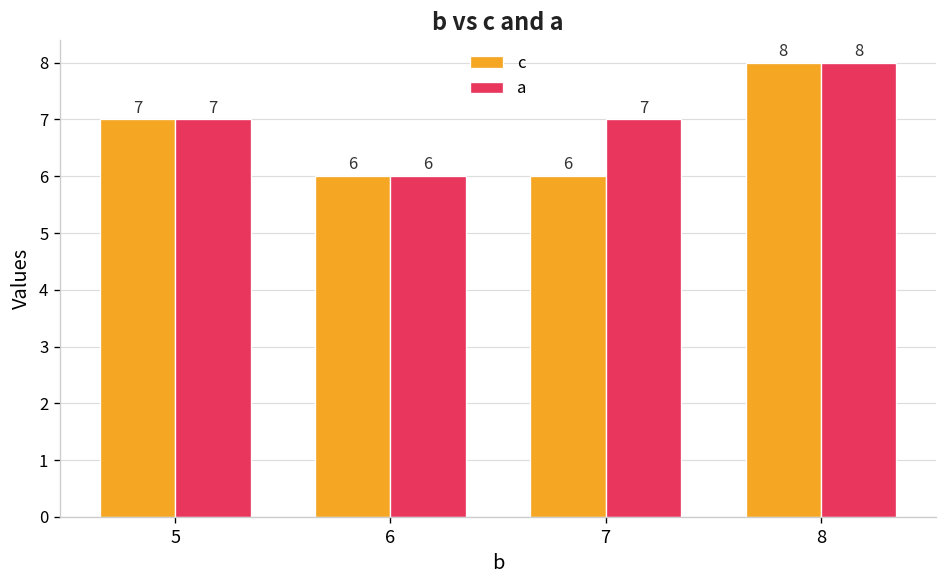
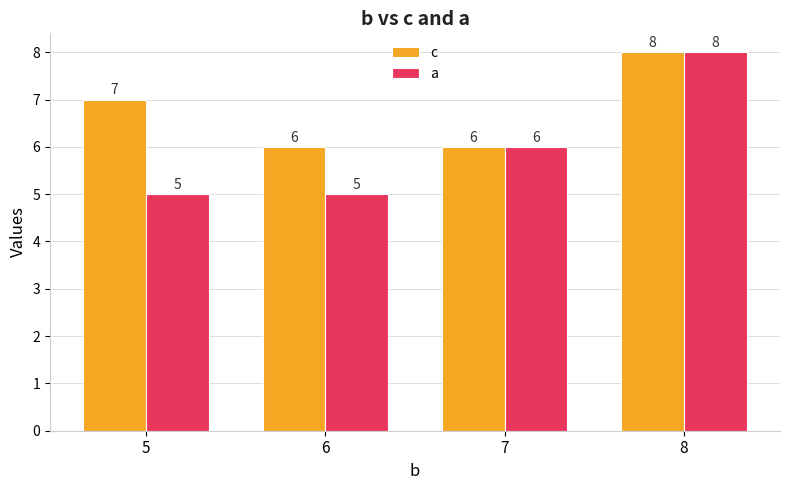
a, 5: 7 -> 5
a, 6: 6 -> 5
a, 7: 7 -> 6
